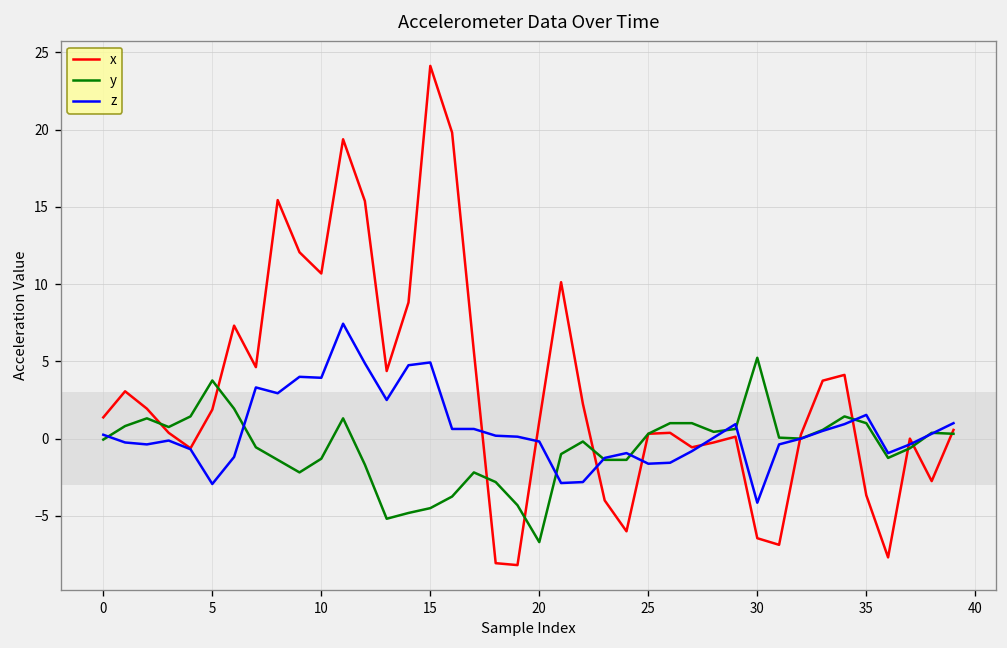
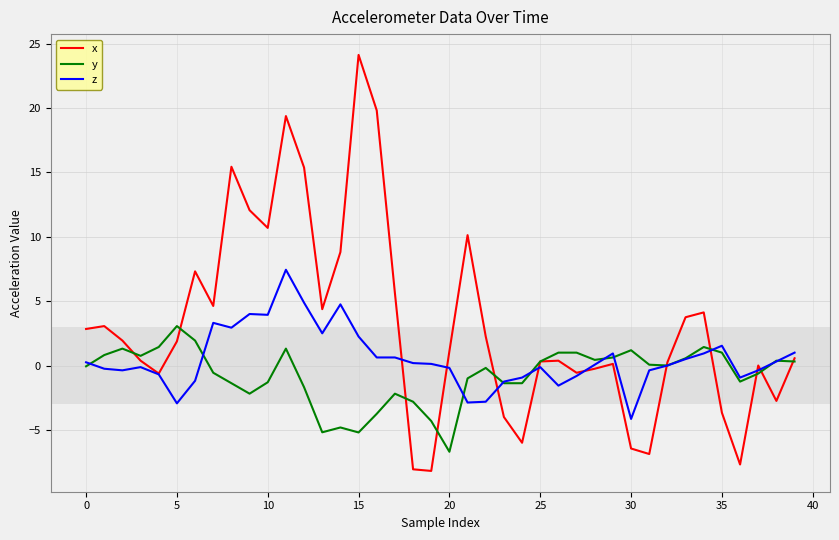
x, 0: 1.4 -> 2.8
y, 5: 3.8 -> 3.1
y, 15: -4.5 -> -5.2
z, 15: 4.9 -> 2.3
z, 25: -1.6 -> -0.1
y, 30: 5.2 -> 1.2
